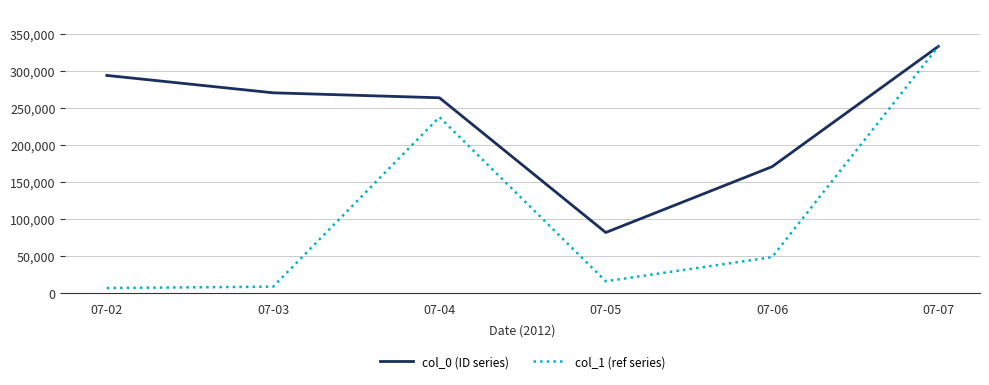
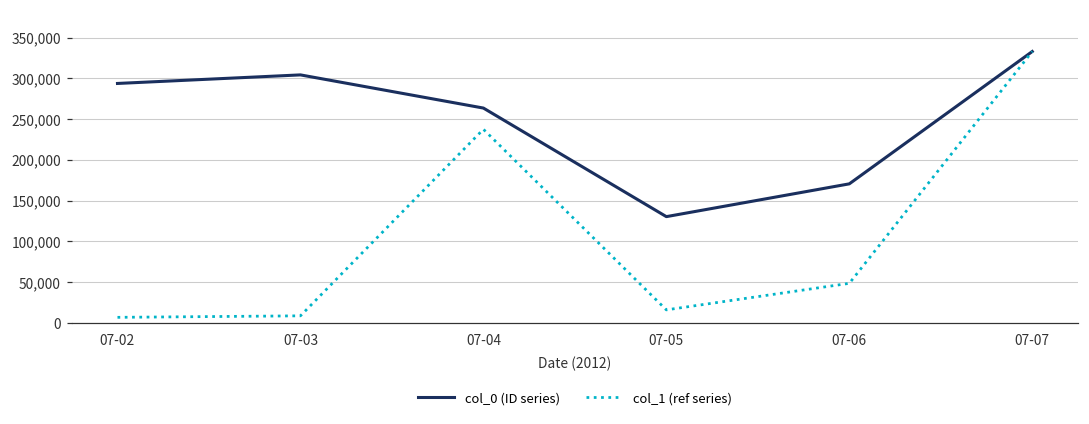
col_0 (ID series), 07-03: 270,000 -> 300,000
col_0 (ID series), 07-05: 80,000 -> 130,000
